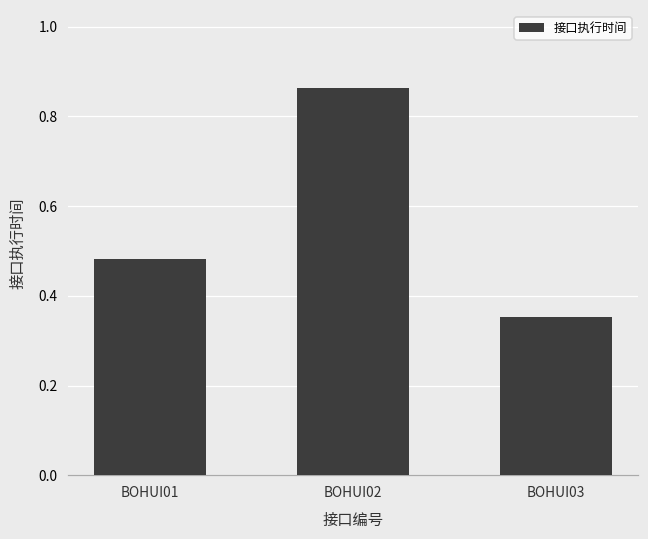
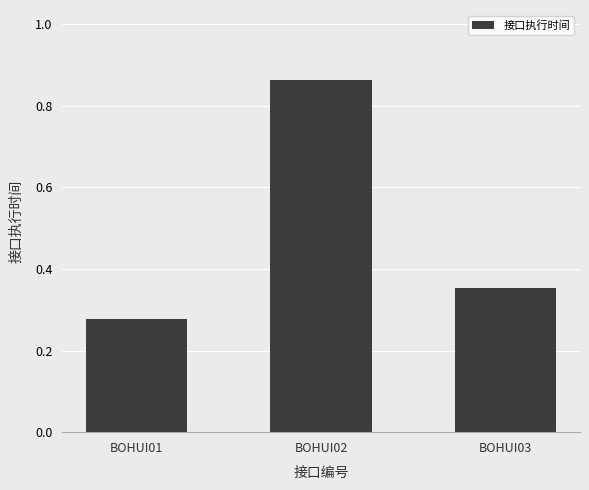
BOHUI01: 0.48 -> 0.28
